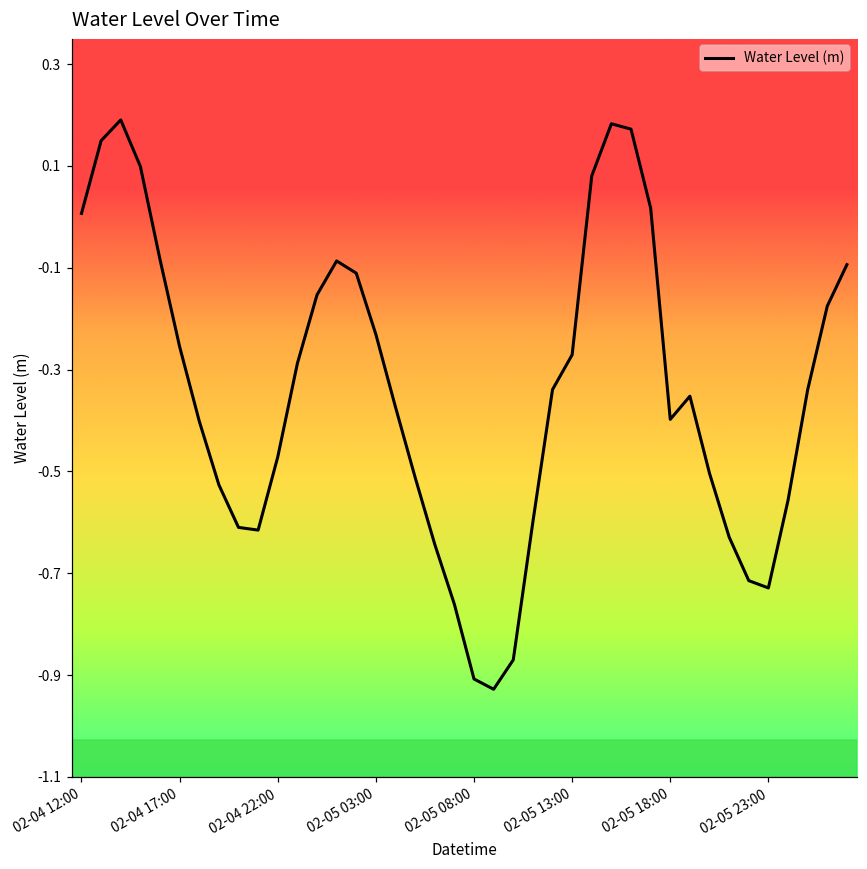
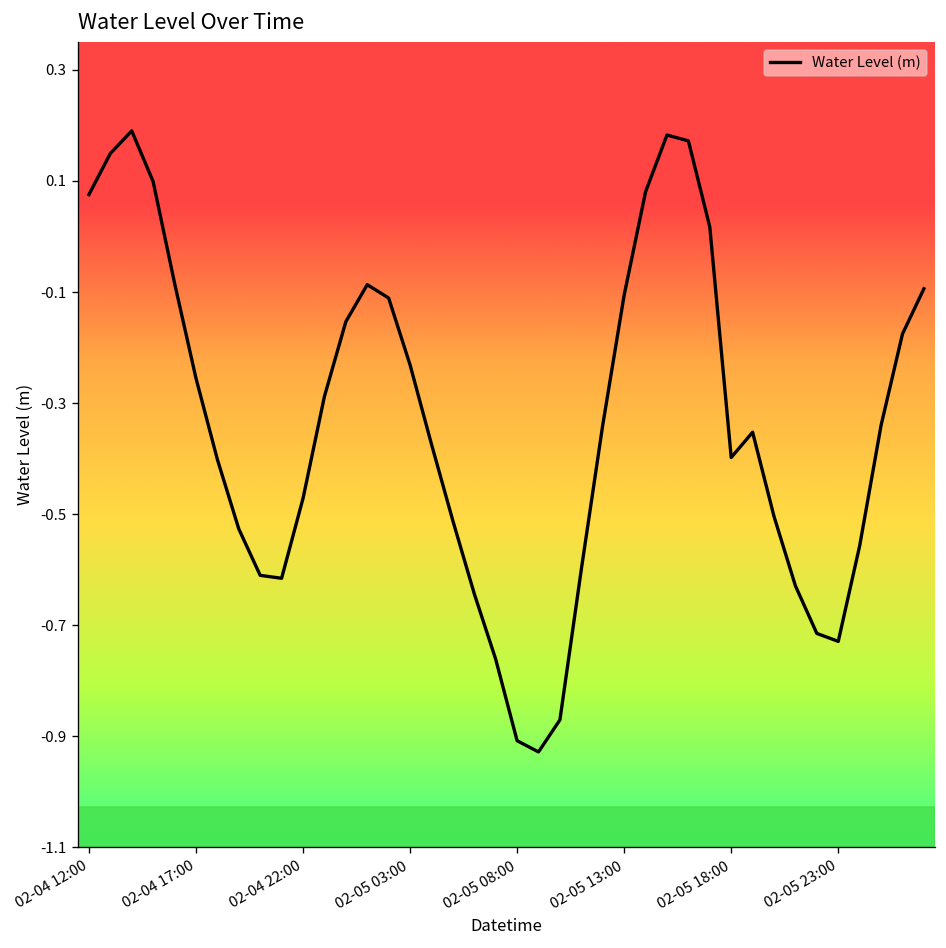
02-04 12:00: 0.01 -> 0.08
02-05 13:00: -0.27 -> -0.11
